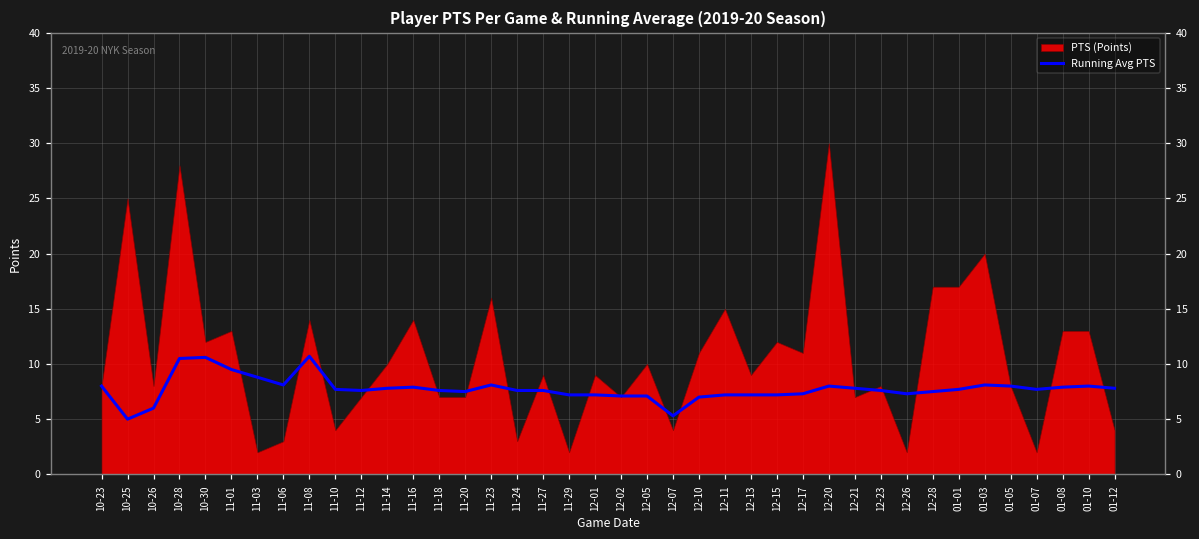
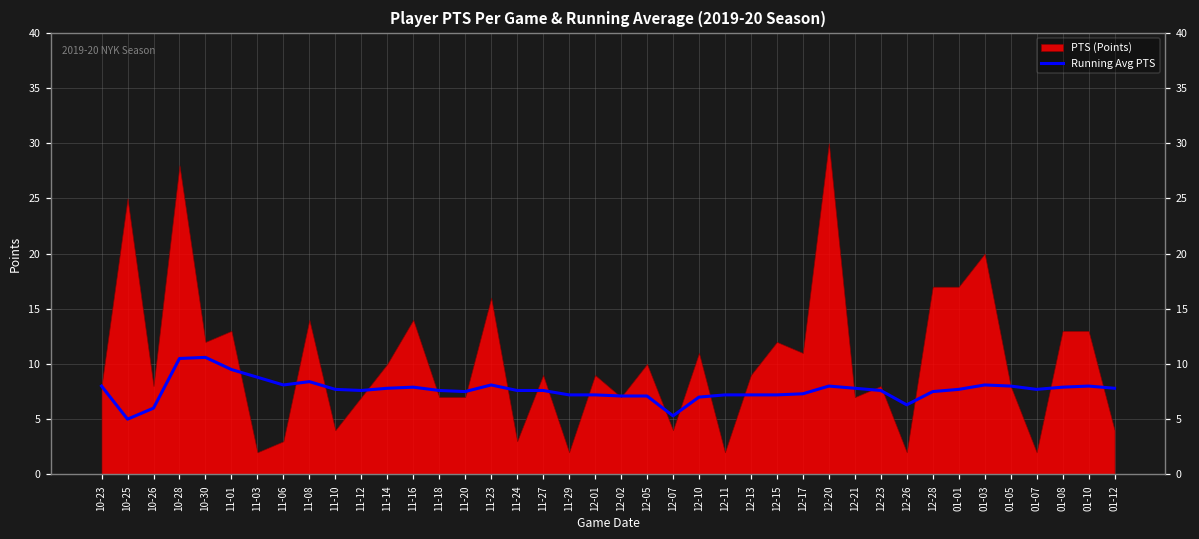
Running Avg PTS, 11-08: 10.7 -> 8.4
PTS (Points), 12-11: 15 -> 2
Running Avg PTS, 12-26: 7.3 -> 6.3
